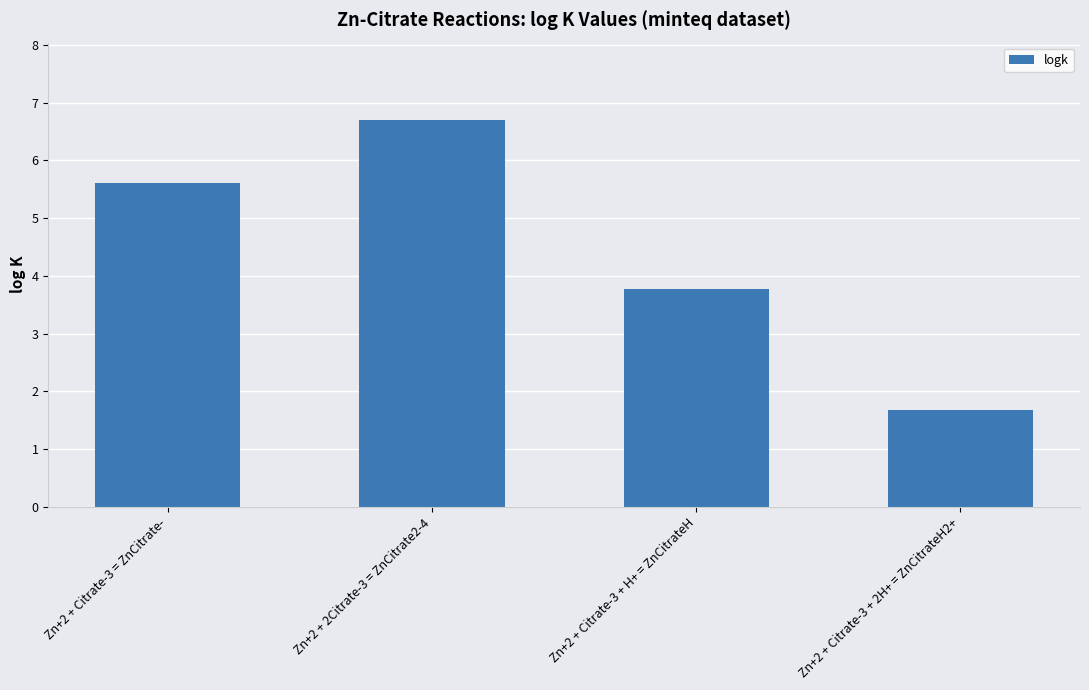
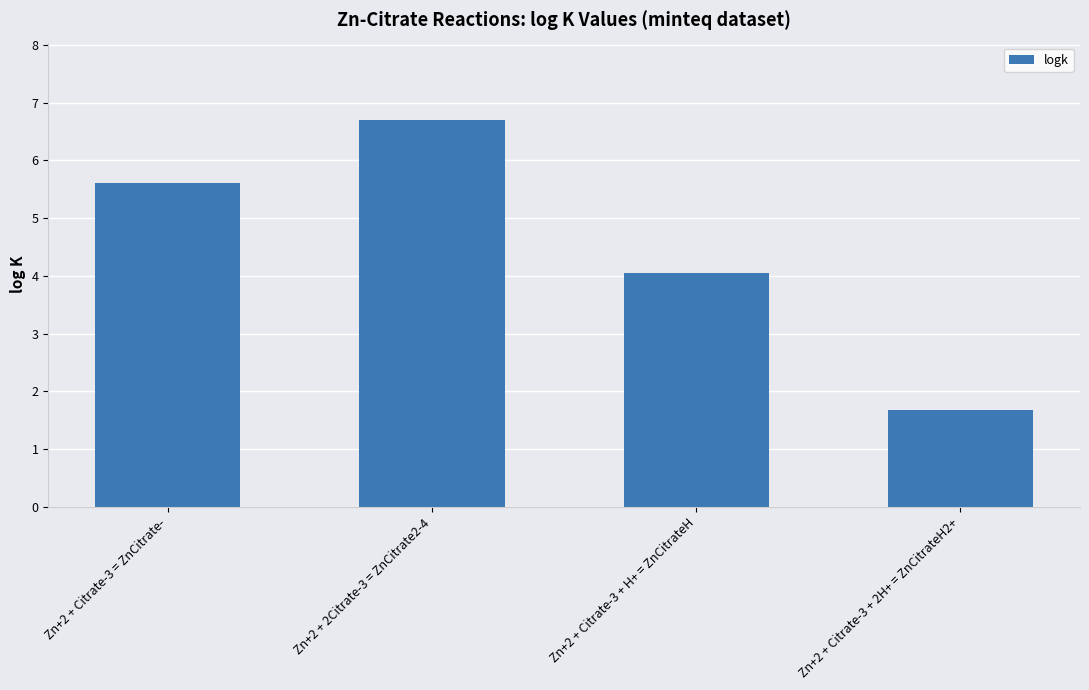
Zn+2 + Citrate-3 + H+ = ZnCitrateH: 3.8 -> 4.1
